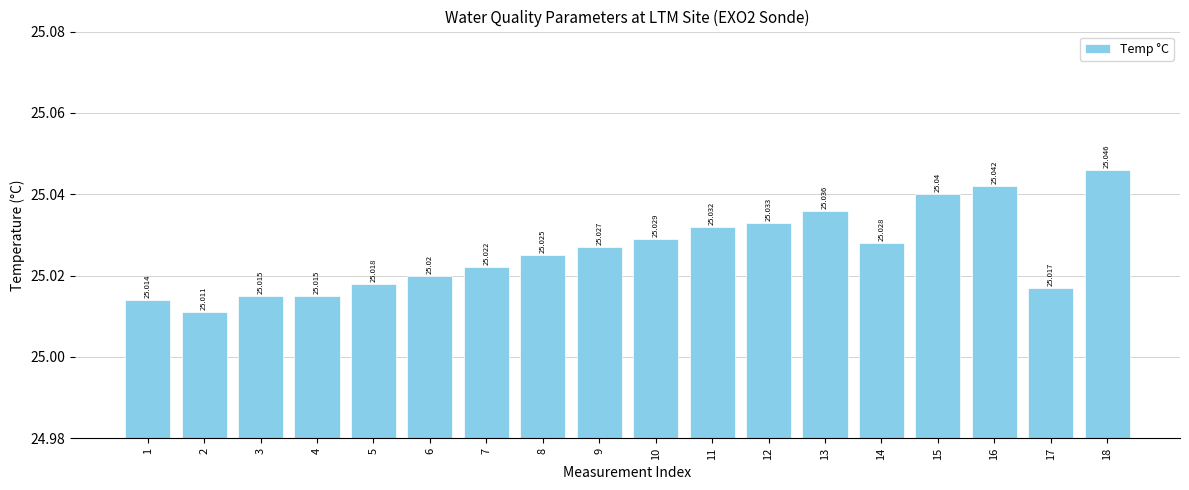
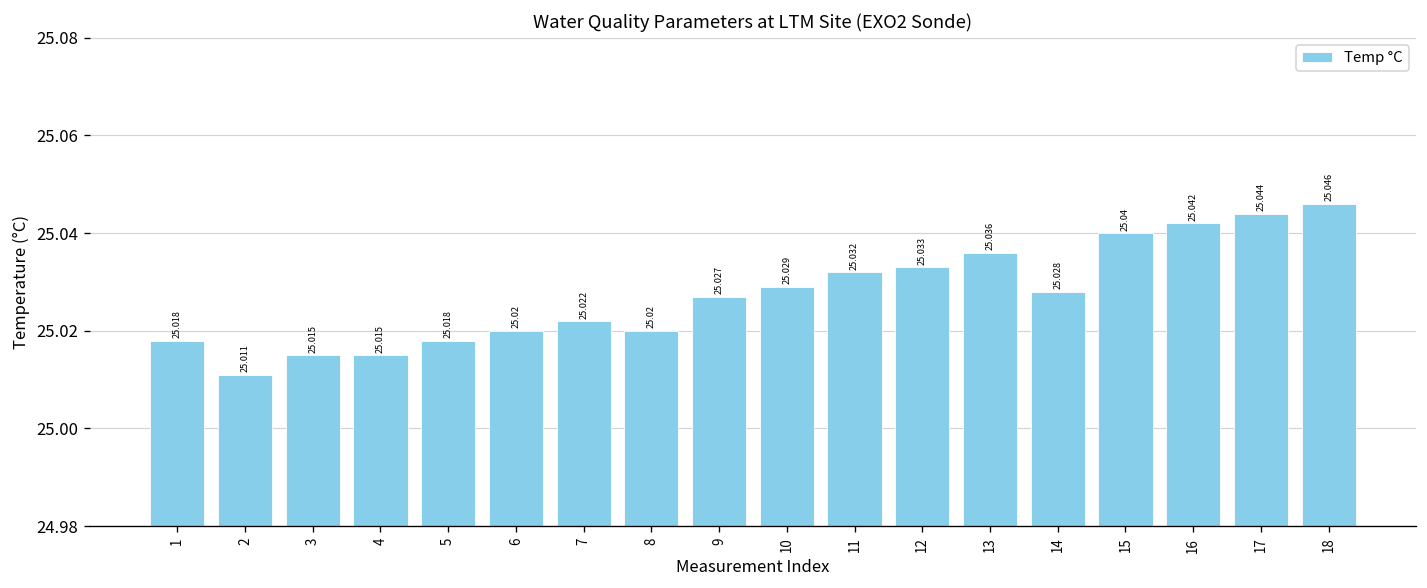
1: 25.014 -> 25.018
8: 25.025 -> 25.02
17: 25.017 -> 25.044
